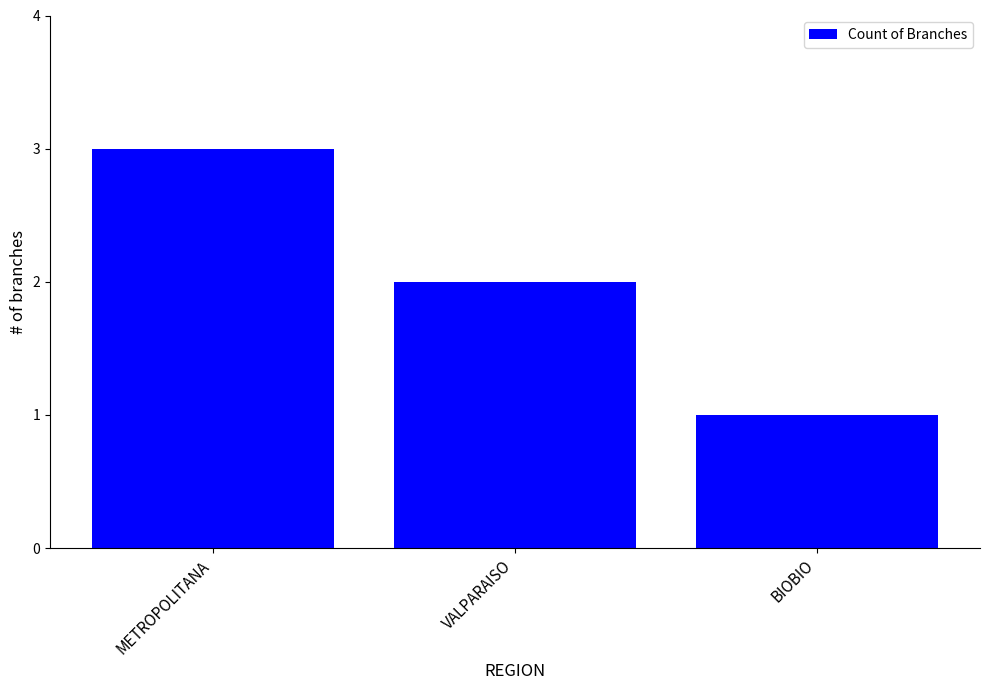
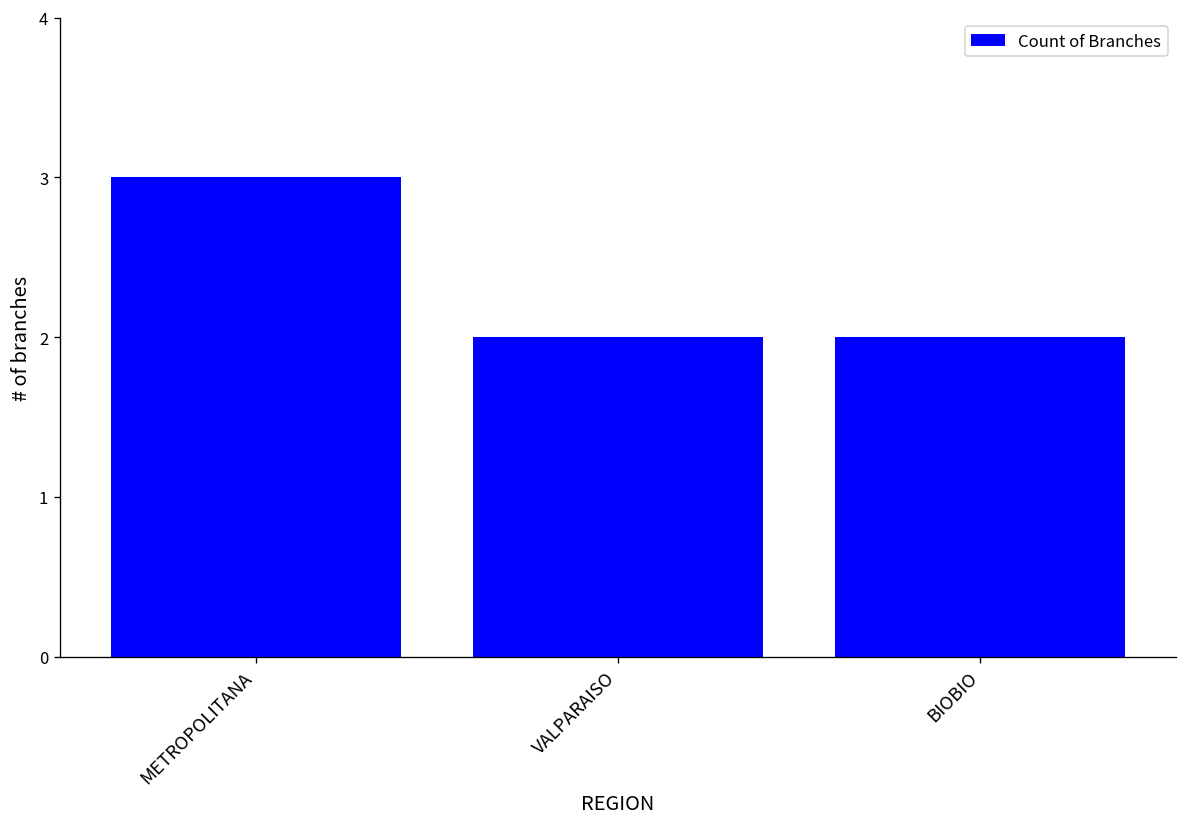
BIOBIO: 1 -> 2
